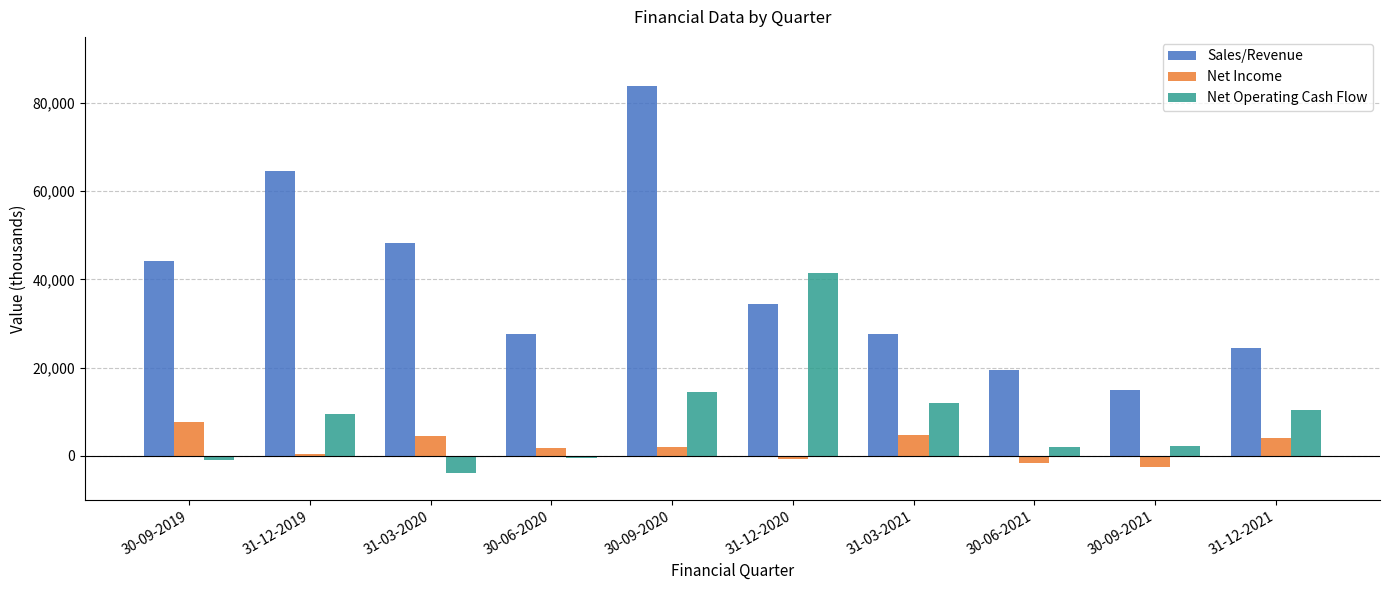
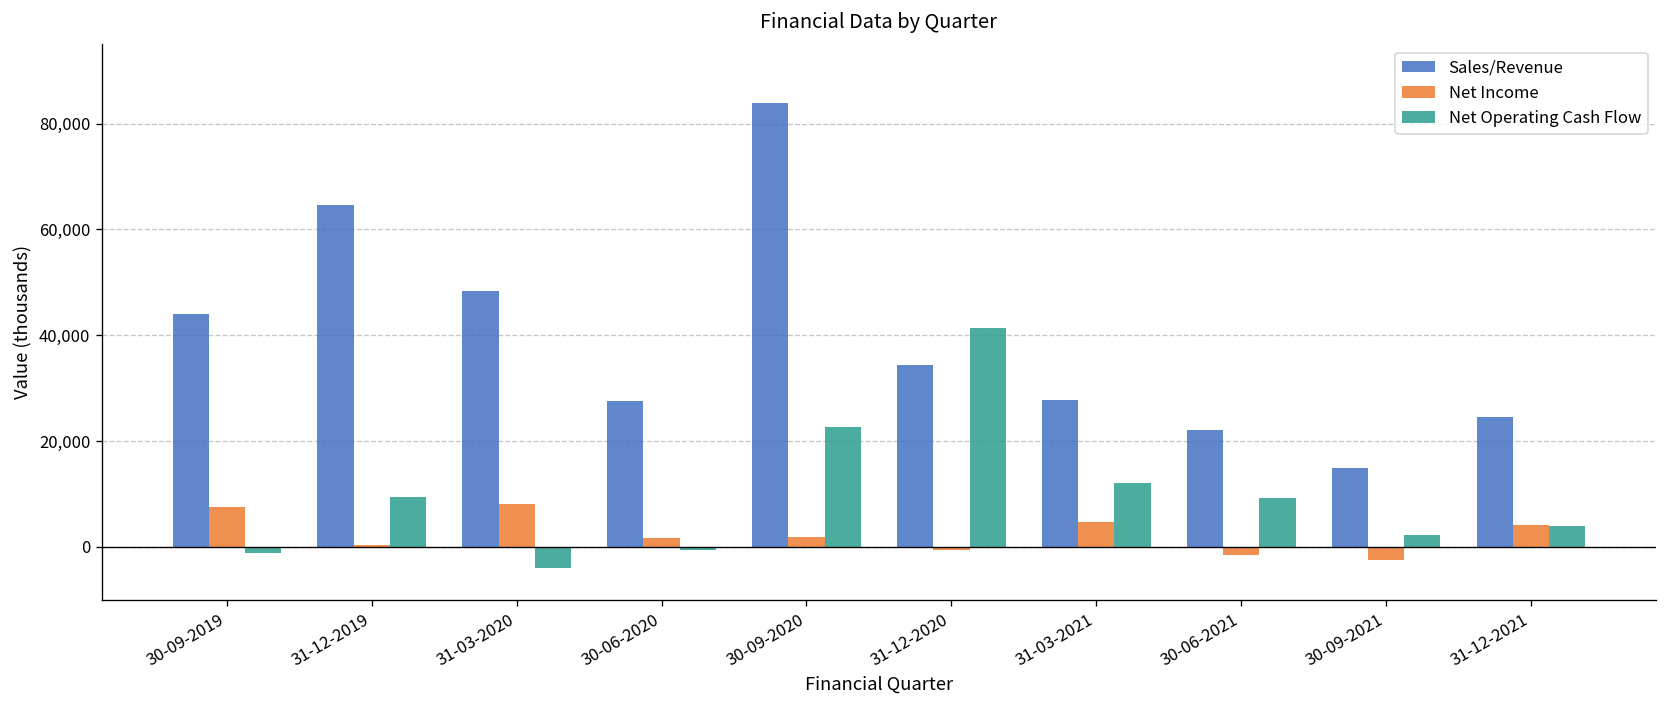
Net Income, 31-03-2020: 4,000 -> 8,000
Net Operating Cash Flow, 30-09-2020: 14,000 -> 23,000
Sales/Revenue, 30-06-2021: 20,000 -> 22,000
Net Operating Cash Flow, 30-06-2021: 2,000 -> 9,000
Net Operating Cash Flow, 31-12-2021: 10,000 -> 4,000
